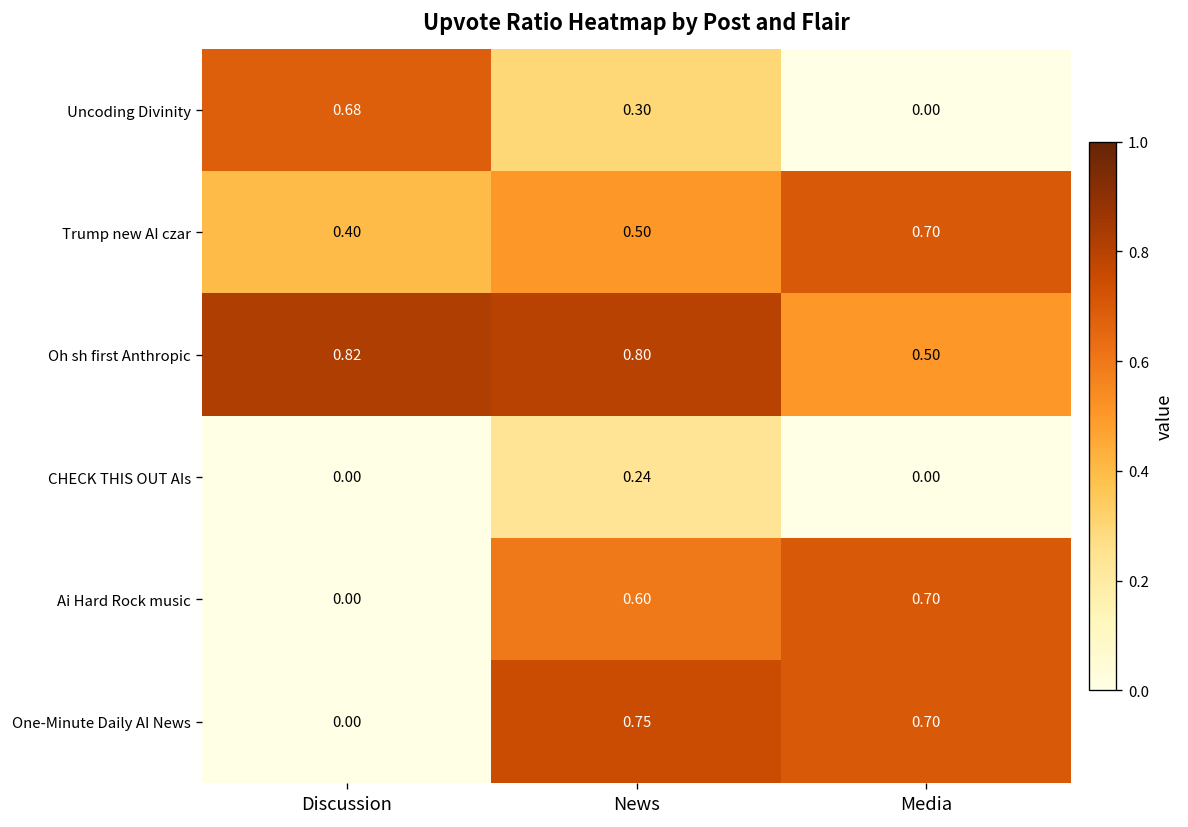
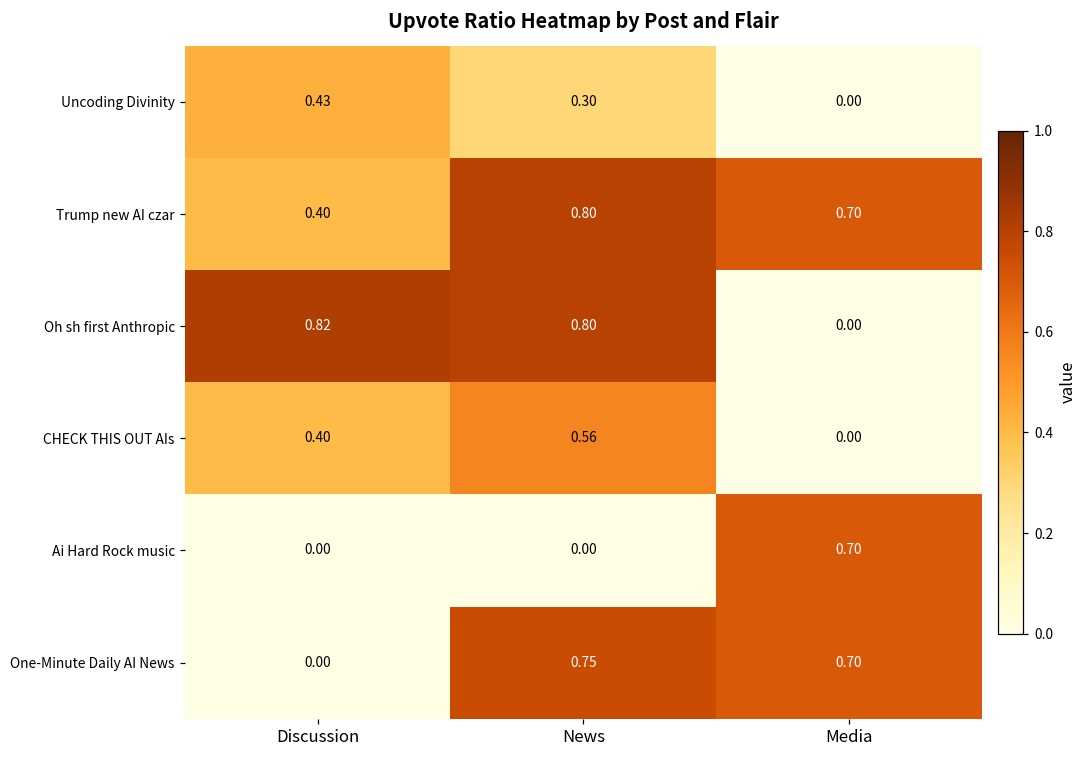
Uncoding Divinity, Discussion: 0.68 -> 0.43
Trump new AI czar, News: 0.50 -> 0.80
Oh sh first Anthropic, Media: 0.50 -> 0.00
CHECK THIS OUT AIs, Discussion: 0.00 -> 0.40
CHECK THIS OUT AIs, News: 0.24 -> 0.56
Ai Hard Rock music, News: 0.60 -> 0.00
